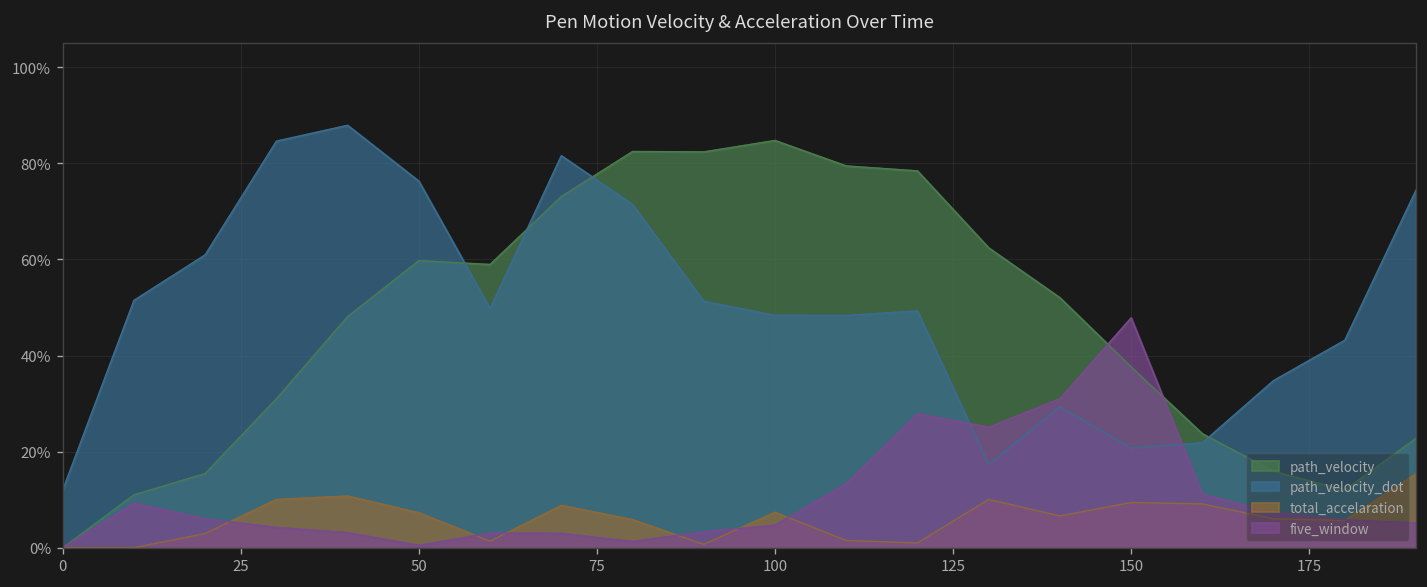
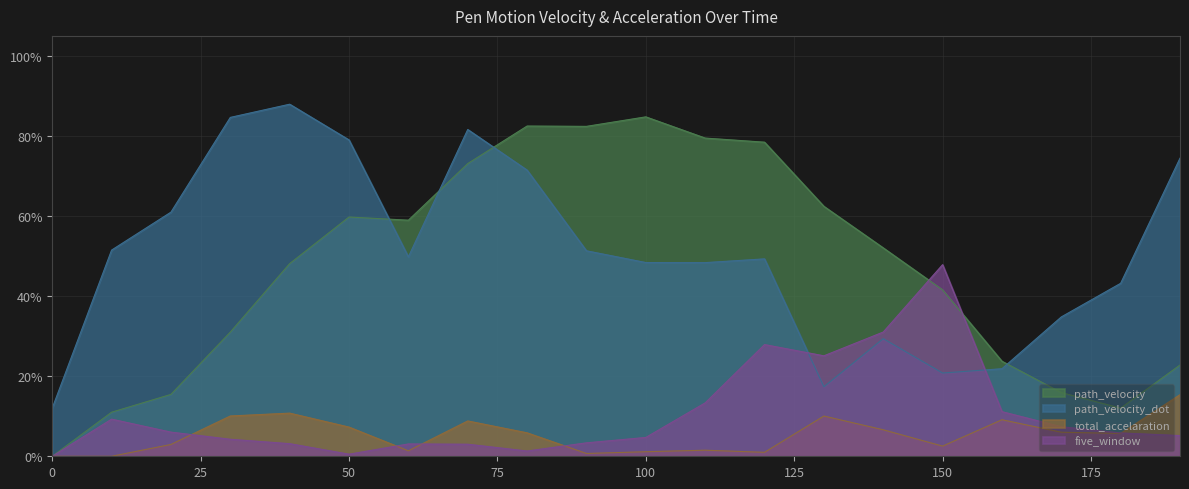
path_velocity_dot, 50: 76% -> 79%
total_accelaration, 100: 7% -> 1%
path_velocity, 150: 38% -> 42%
total_accelaration, 150: 9% -> 3%
